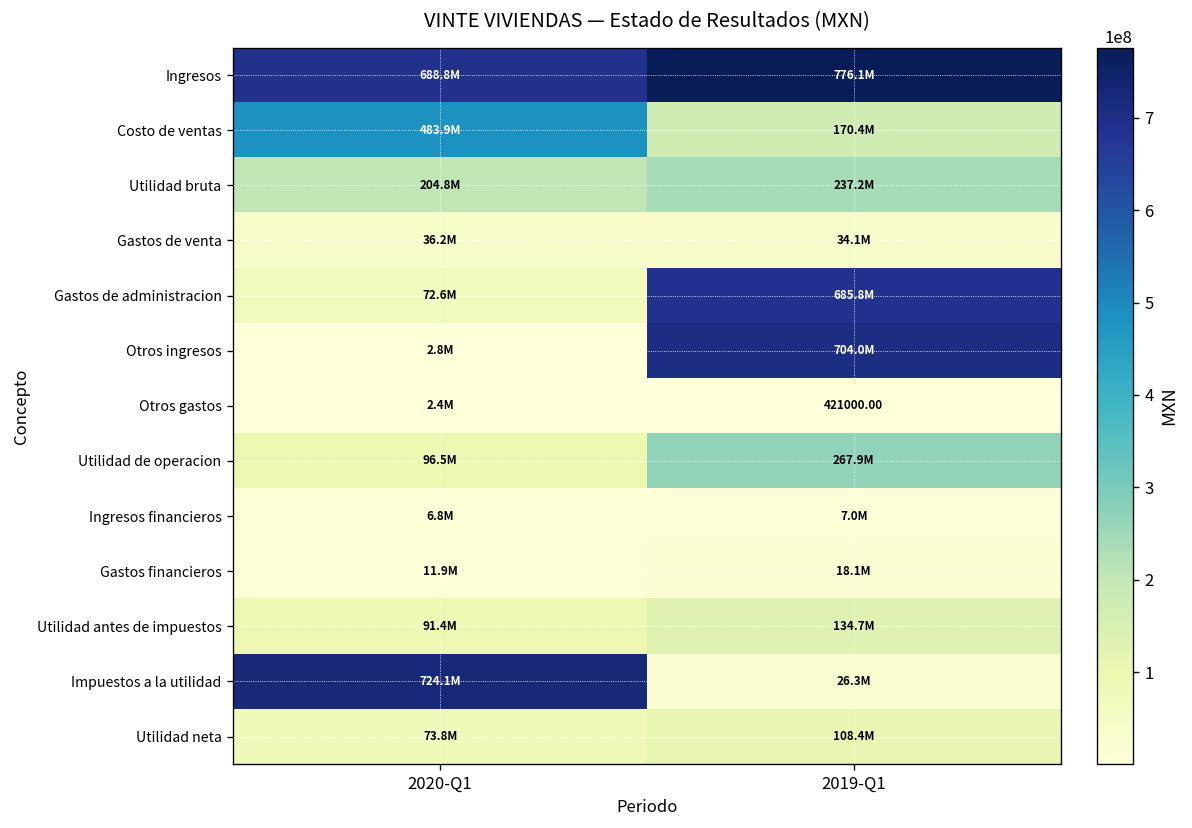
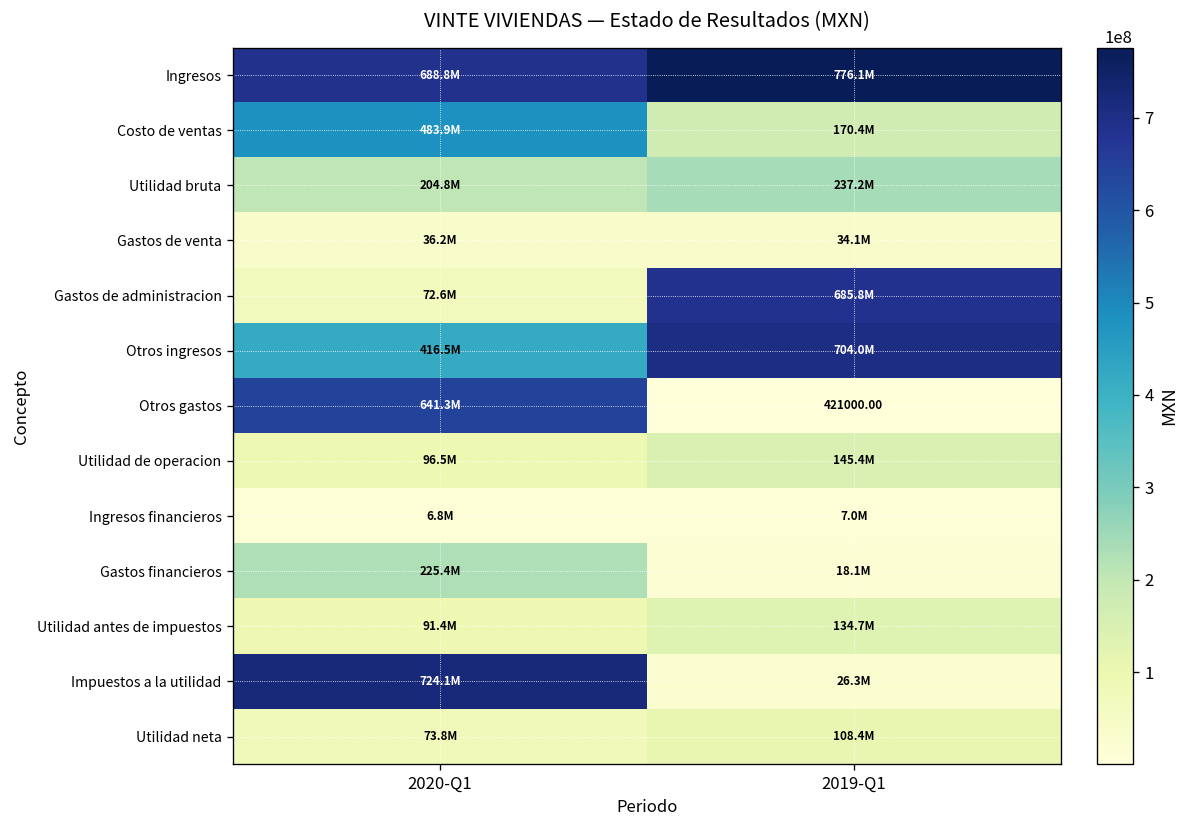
Otros ingresos, 2020-Q1: 2.8M -> 416.5M
Otros gastos, 2020-Q1: 2.4M -> 641.3M
Utilidad de operacion, 2019-Q1: 267.9M -> 145.4M
Gastos financieros, 2020-Q1: 11.9M -> 225.4M
